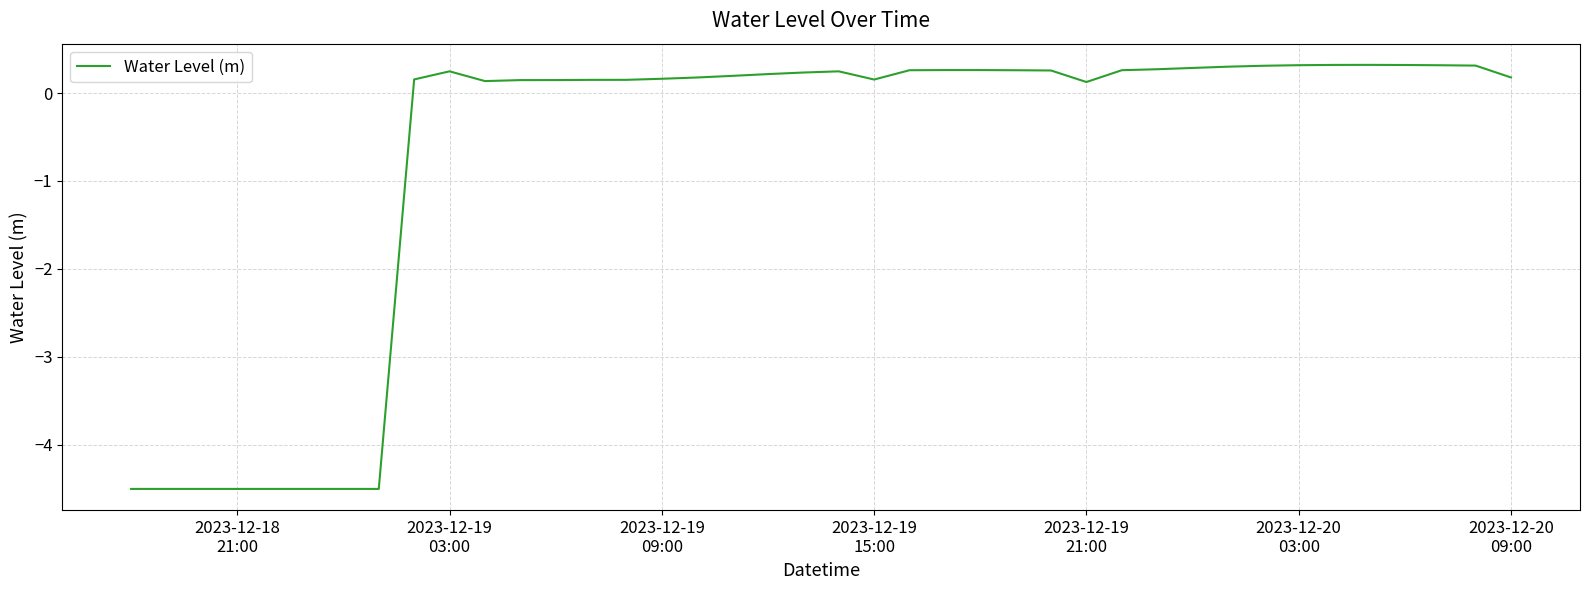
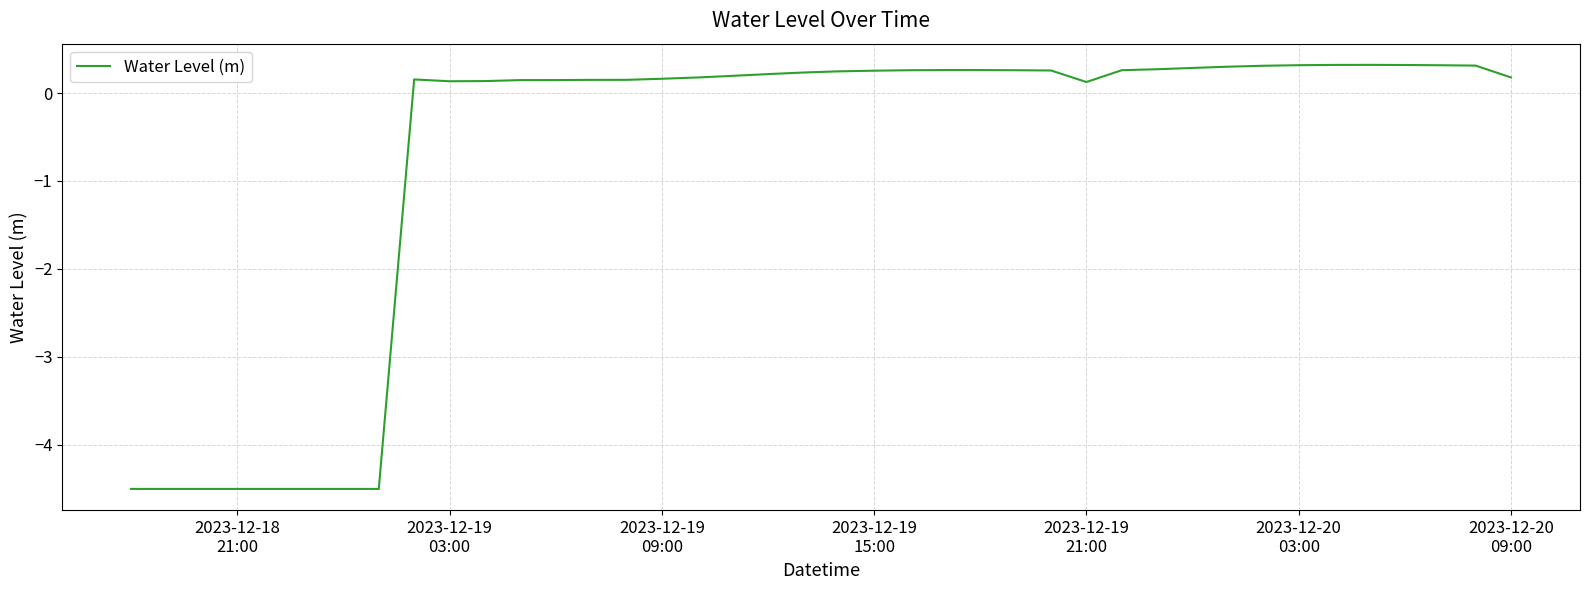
2023-12-19 03:00: 0.2 -> 0.1
2023-12-19 15:00: 0.2 -> 0.3
